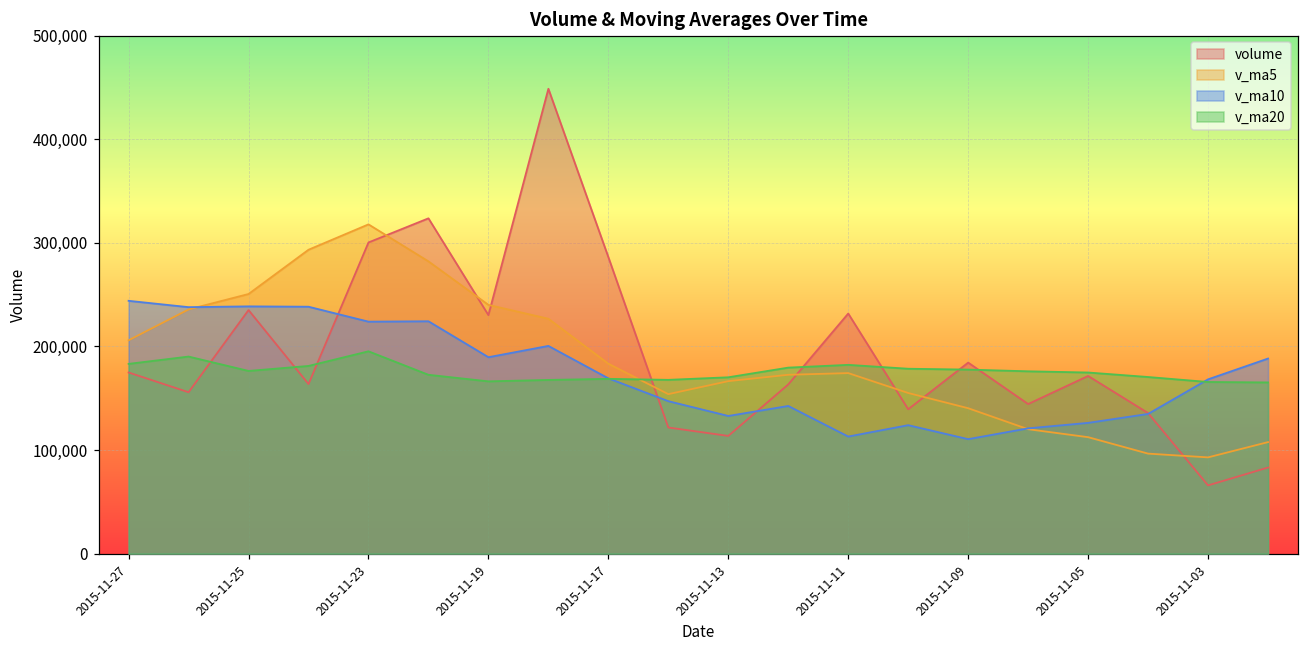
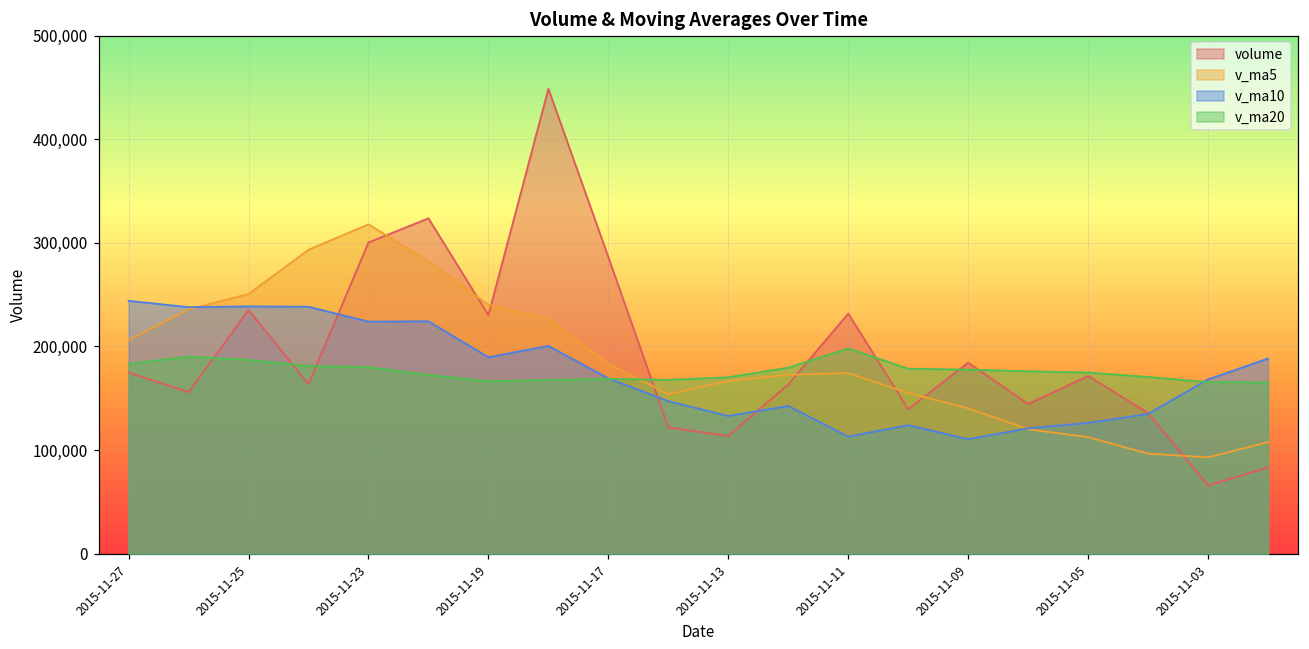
v_ma20, 2015-11-25: 180,000 -> 190,000
v_ma20, 2015-11-23: 200,000 -> 180,000
v_ma20, 2015-11-11: 180,000 -> 200,000
